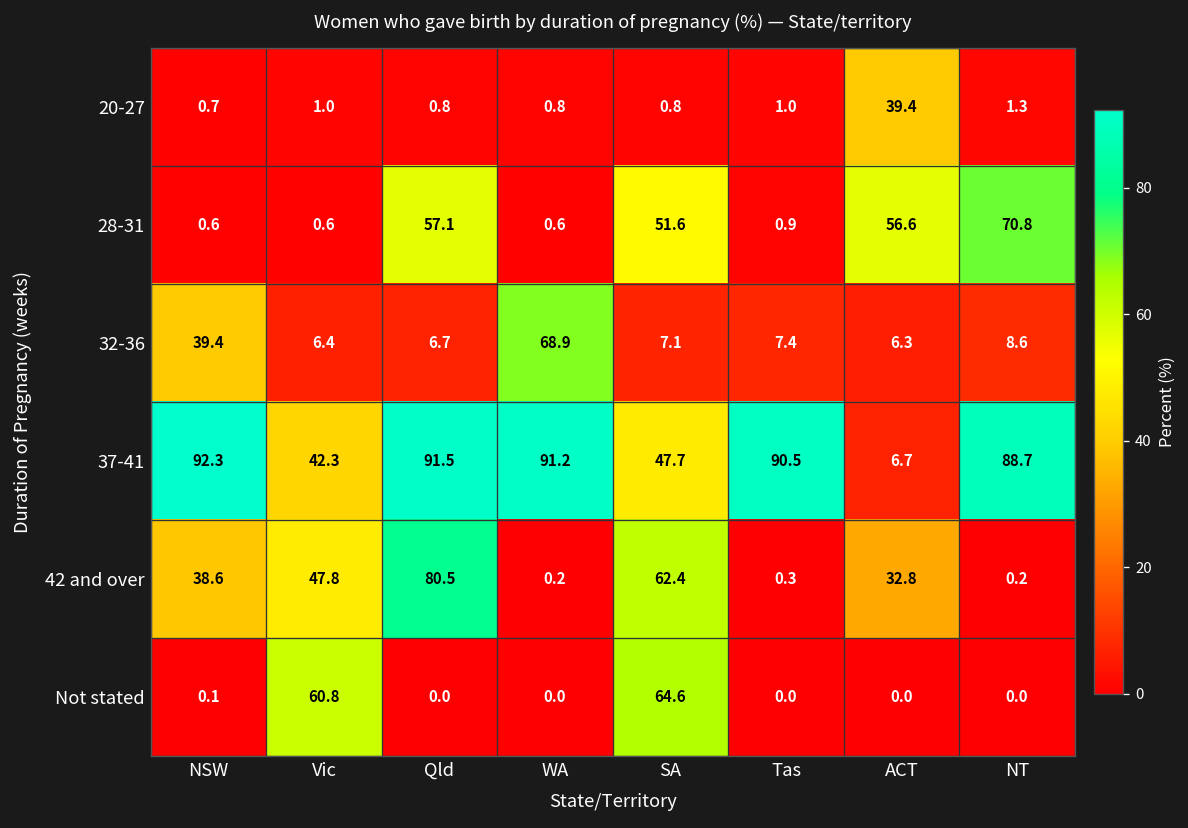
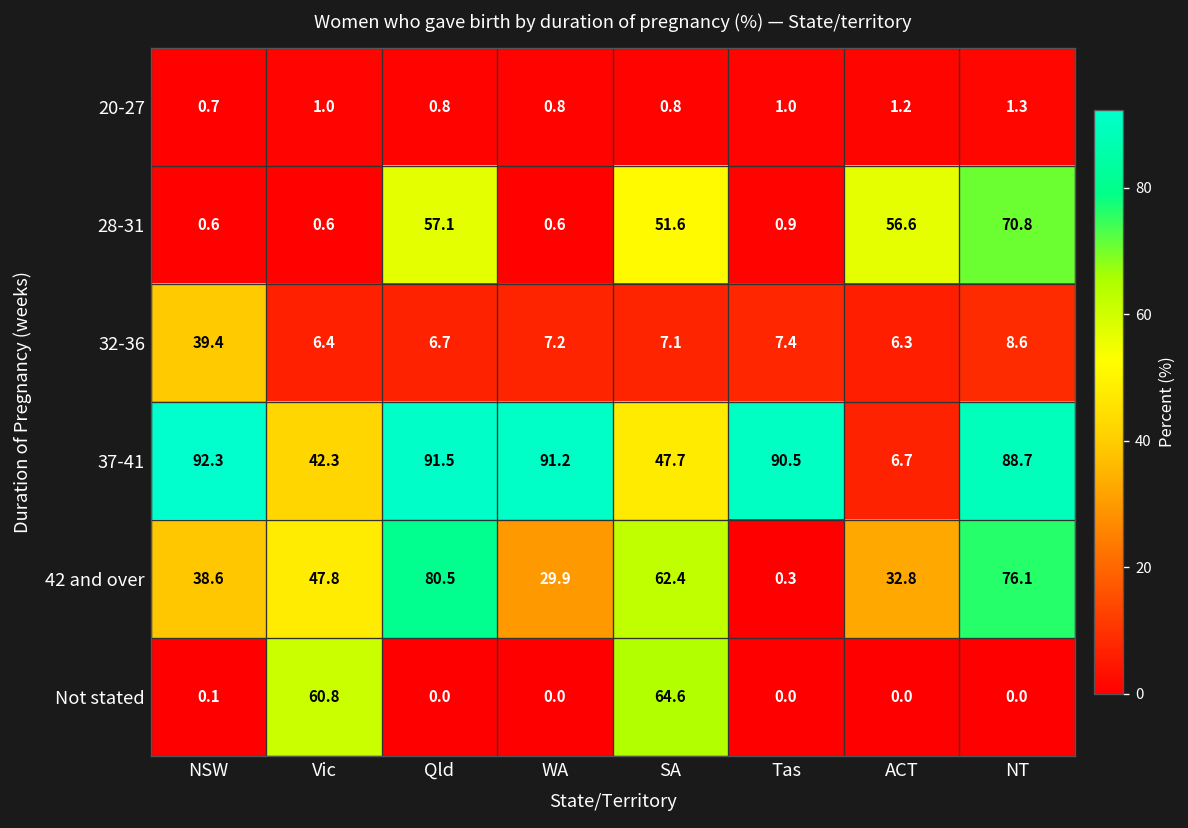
20-27, ACT: 39.4 -> 1.2
32-36, WA: 68.9 -> 7.2
42 and over, WA: 0.2 -> 29.9
42 and over, NT: 0.2 -> 76.1
